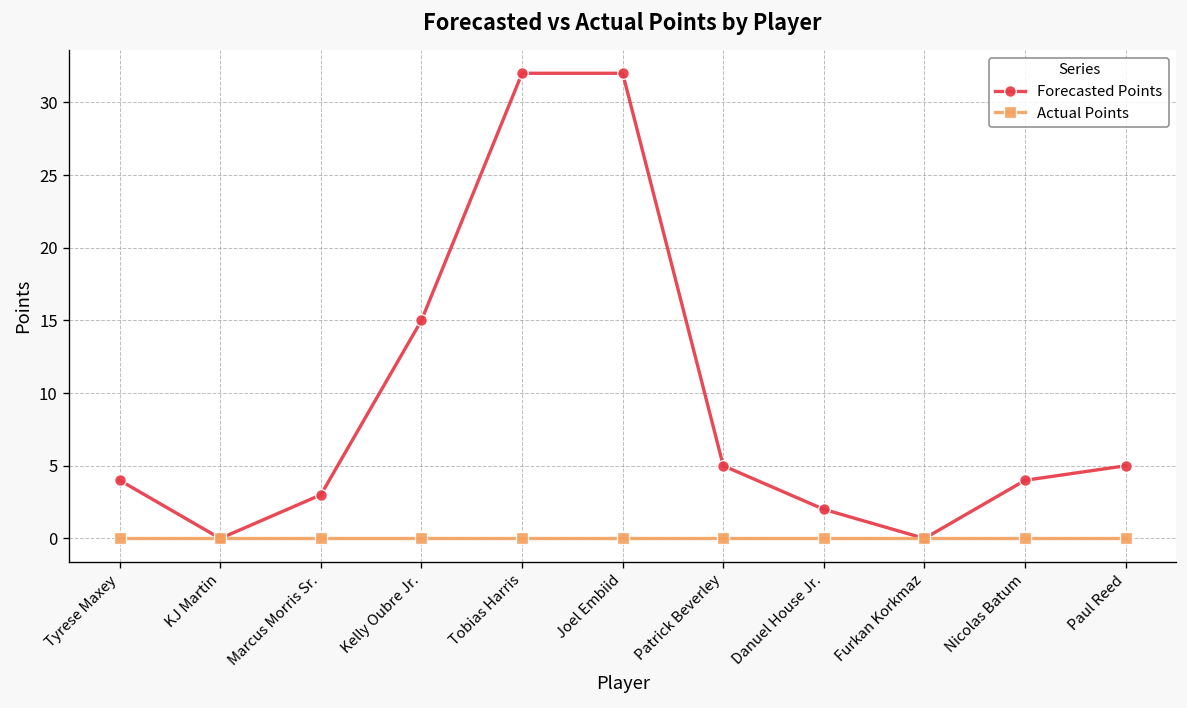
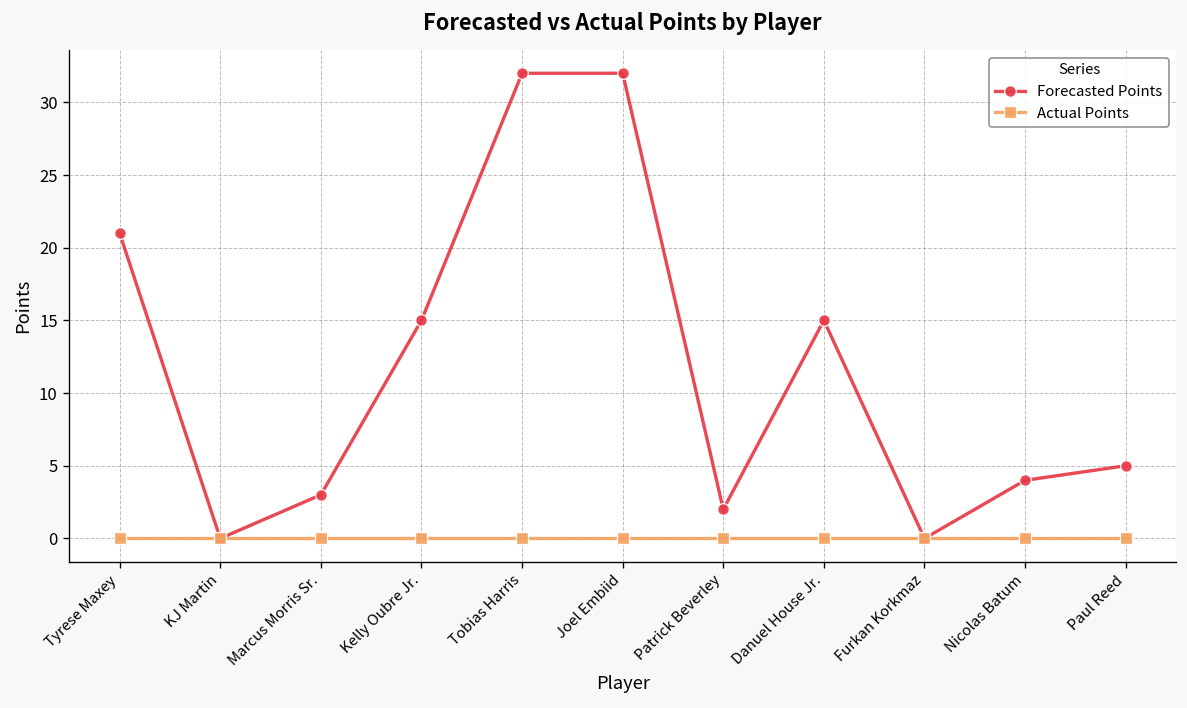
Forecasted Points, Tyrese Maxey: 4 -> 21
Forecasted Points, Patrick Beverley: 5 -> 2
Forecasted Points, Danuel House Jr.: 2 -> 15
